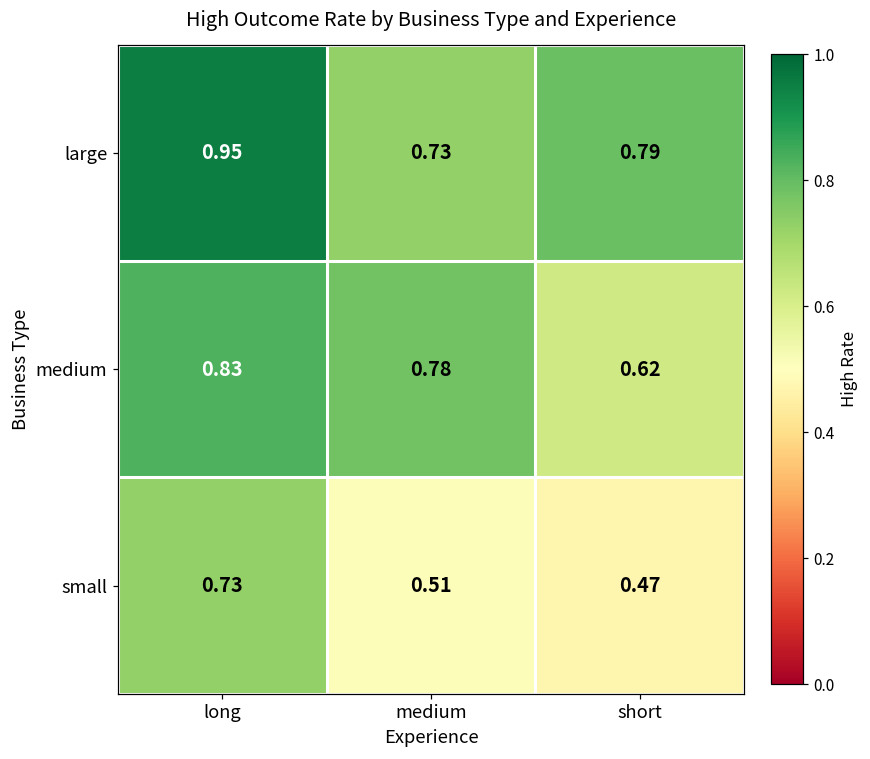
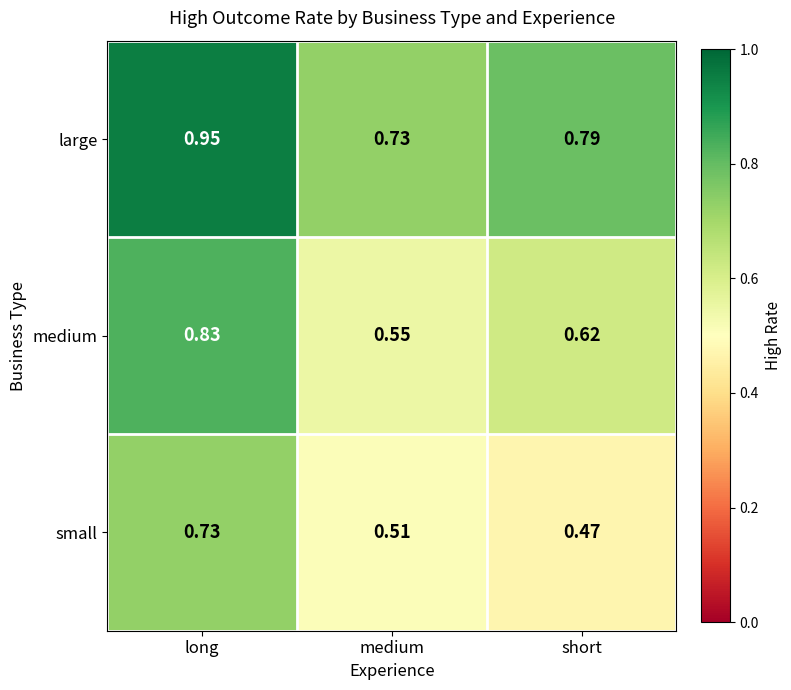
medium, medium: 0.78 -> 0.55
